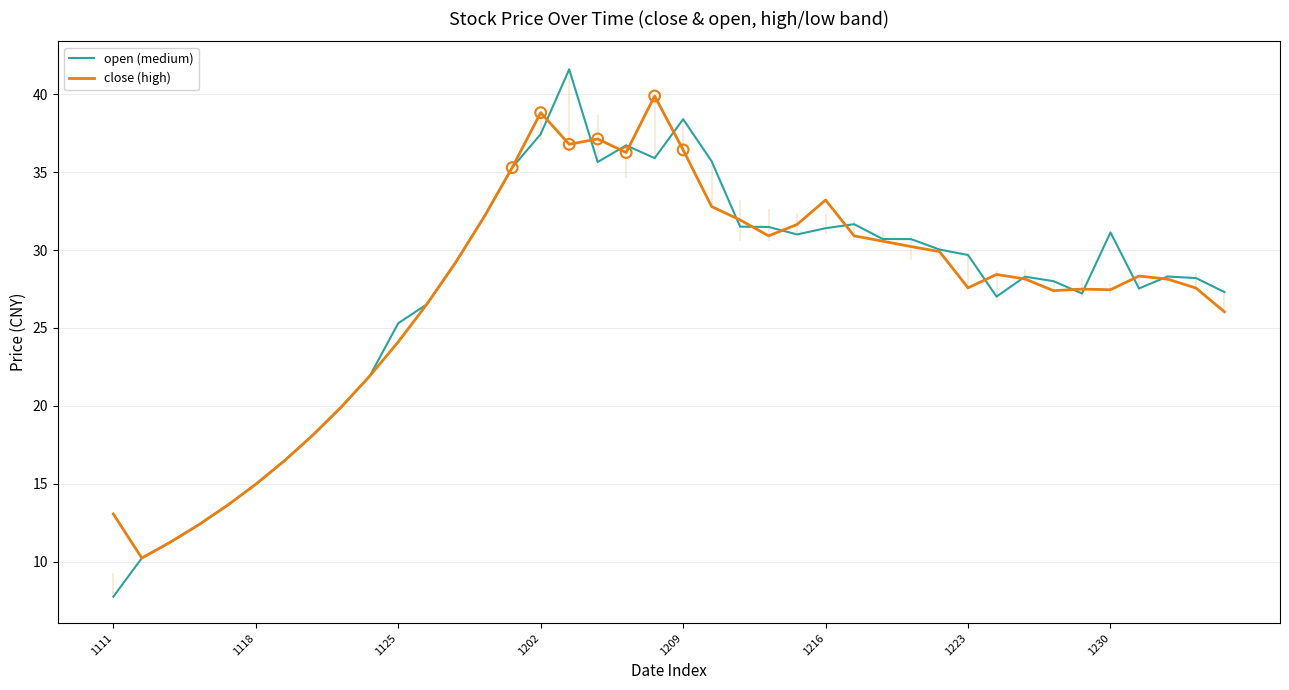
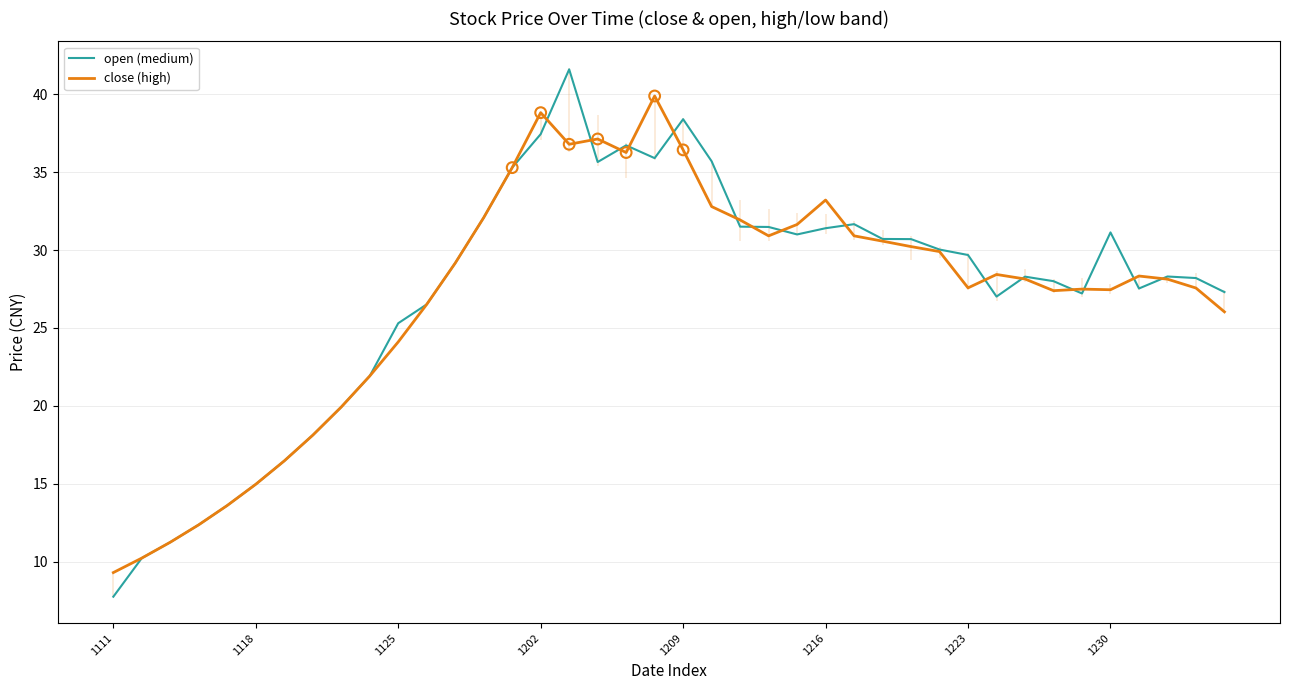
close (high), 1111: 13.1 -> 9.3
